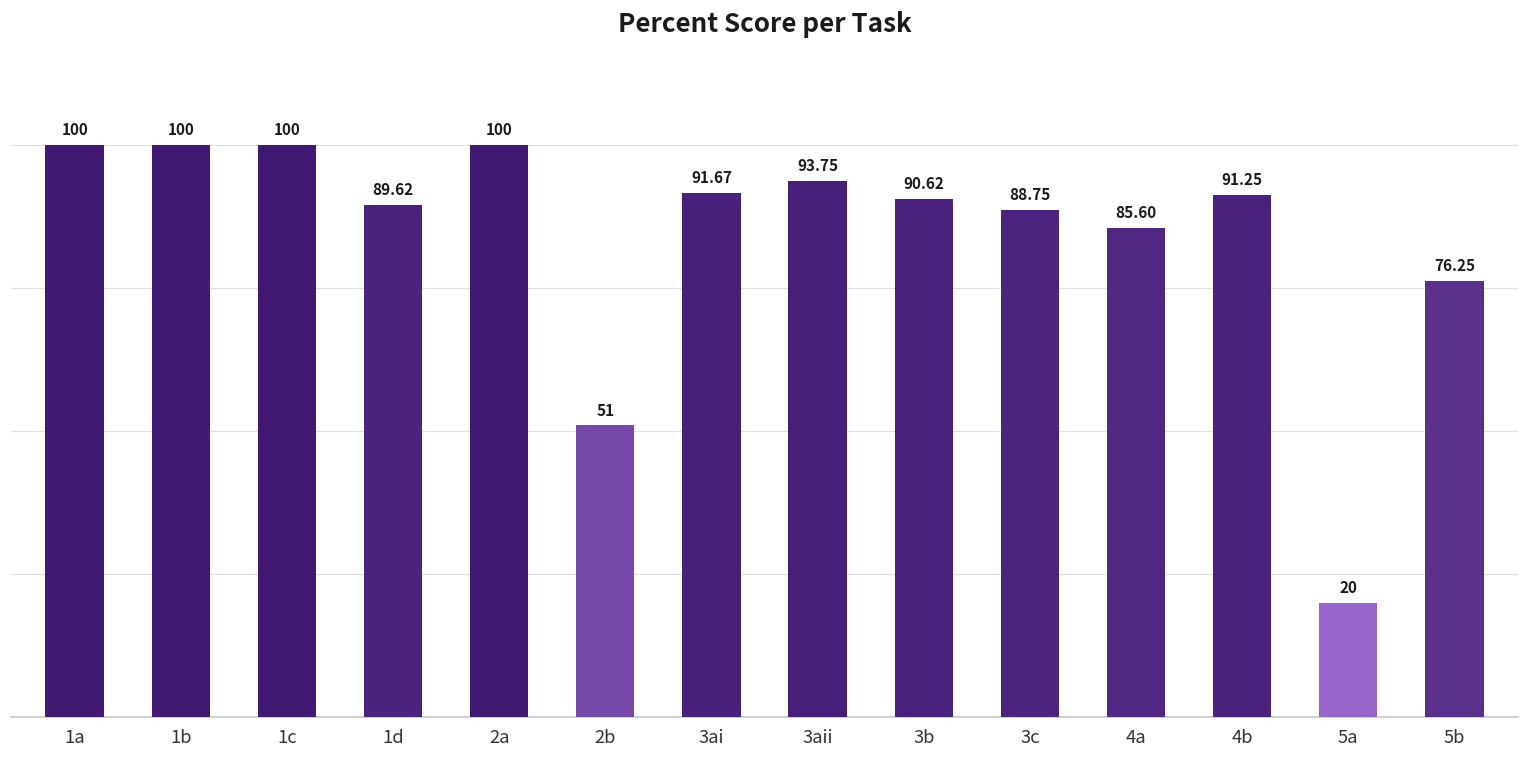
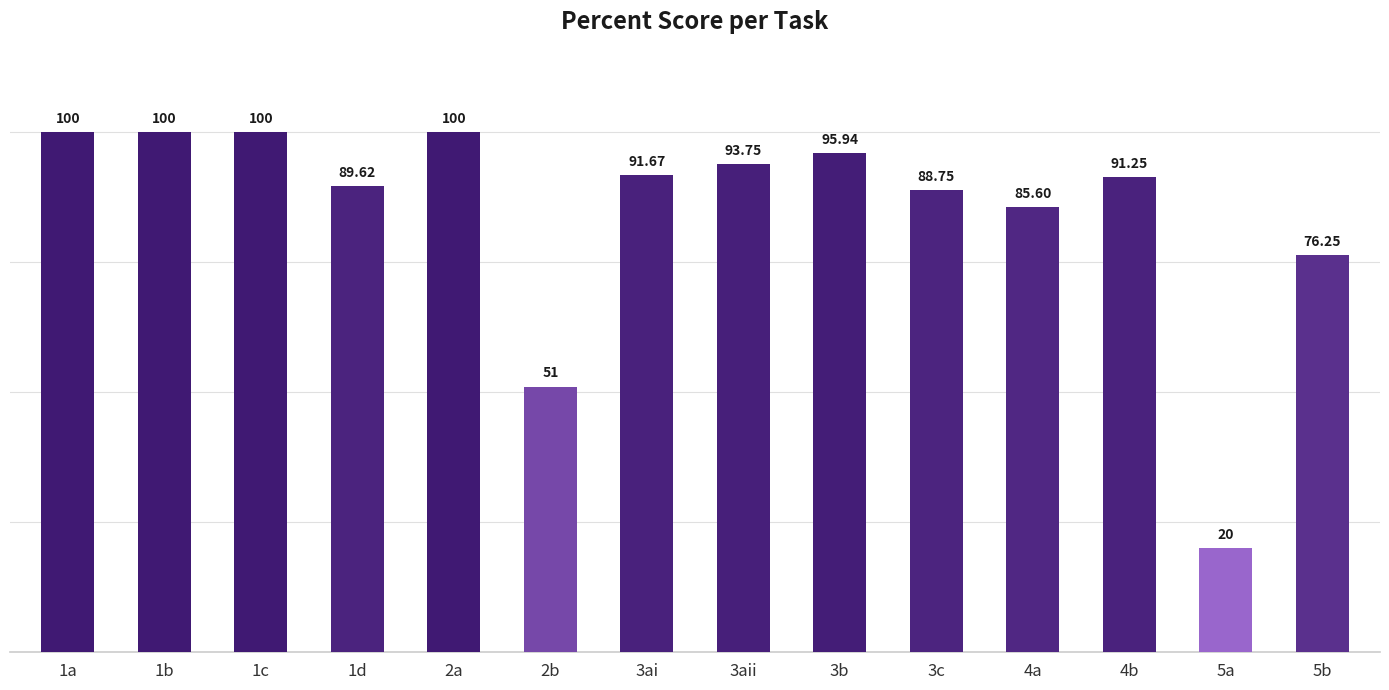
3b: 90.62 -> 95.94
